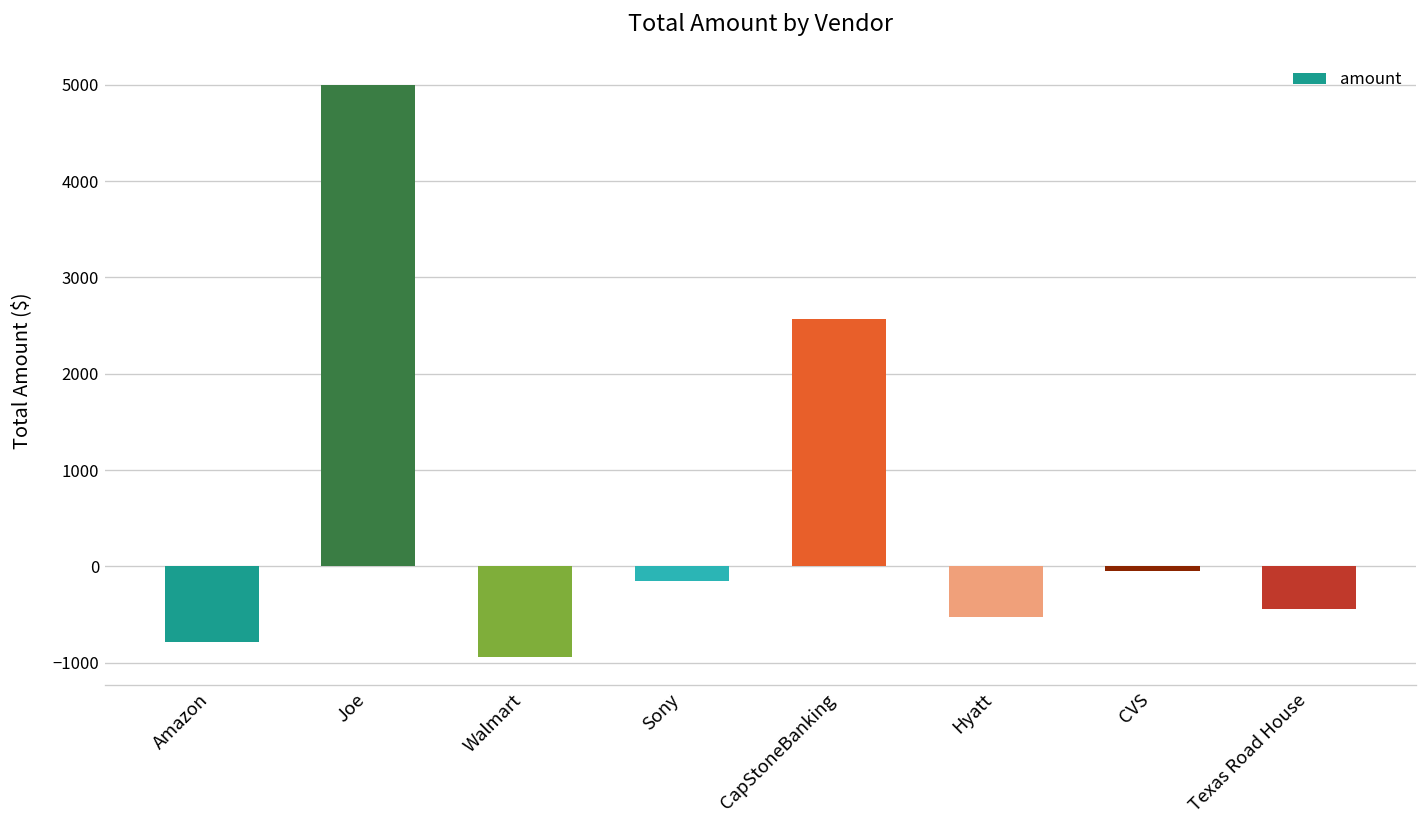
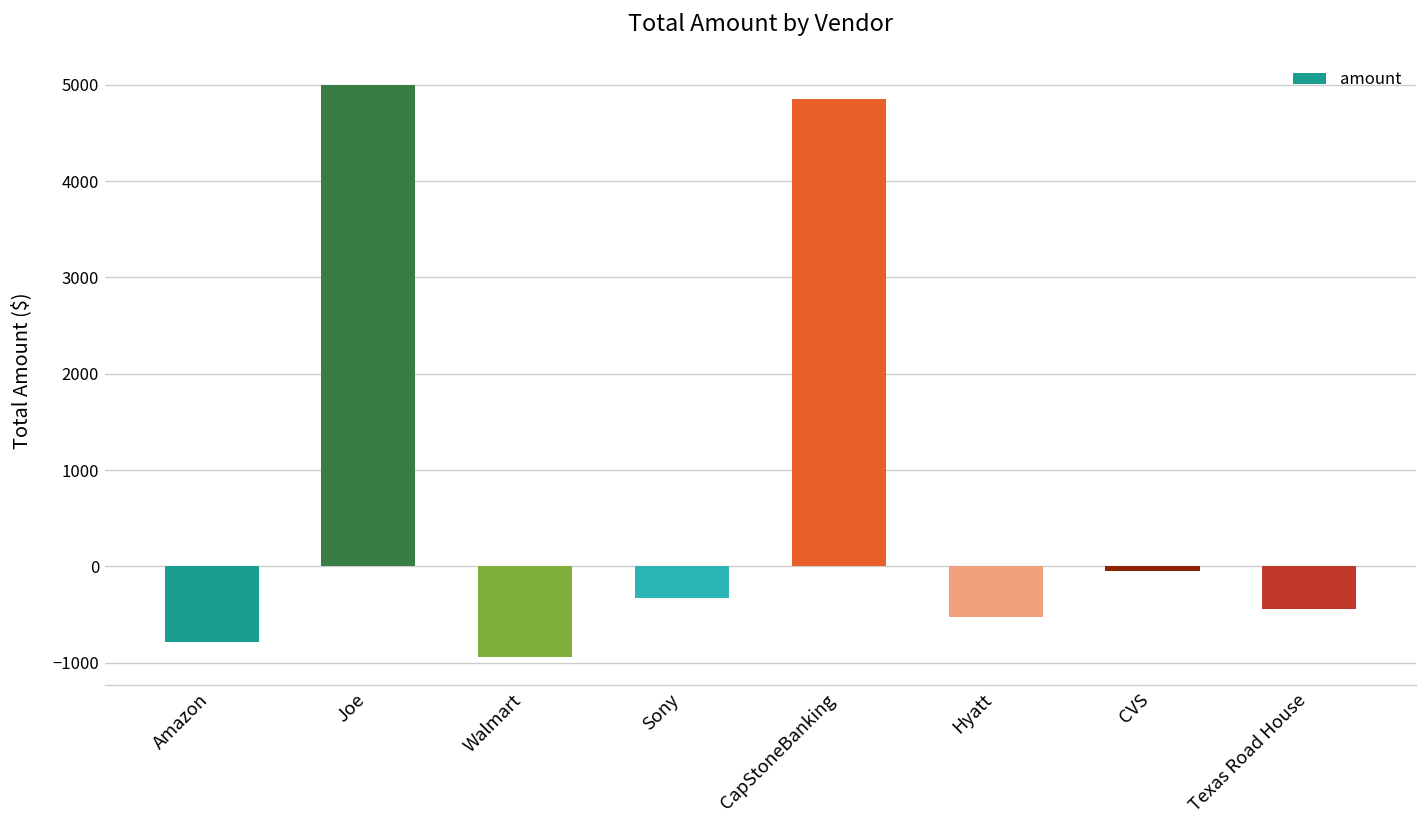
Sony: -100 -> -300
CapStoneBanking: 2600 -> 4900
